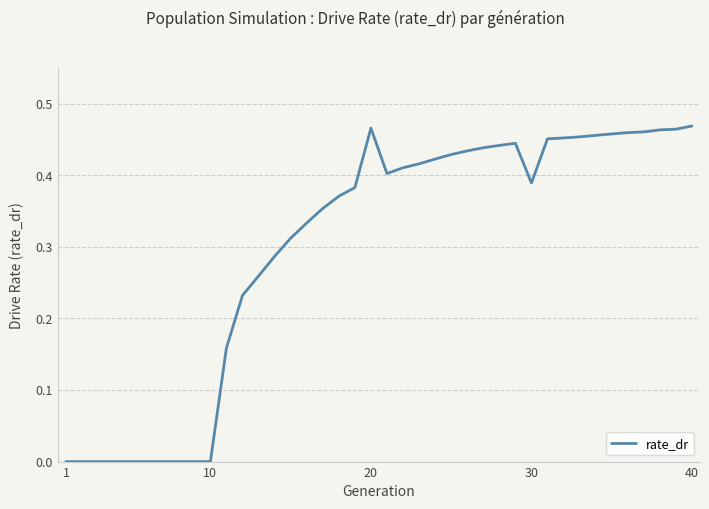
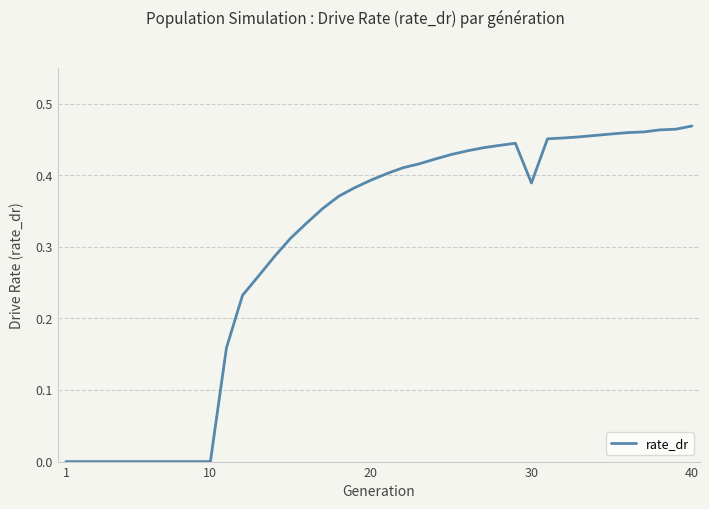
20: 0.47 -> 0.39
